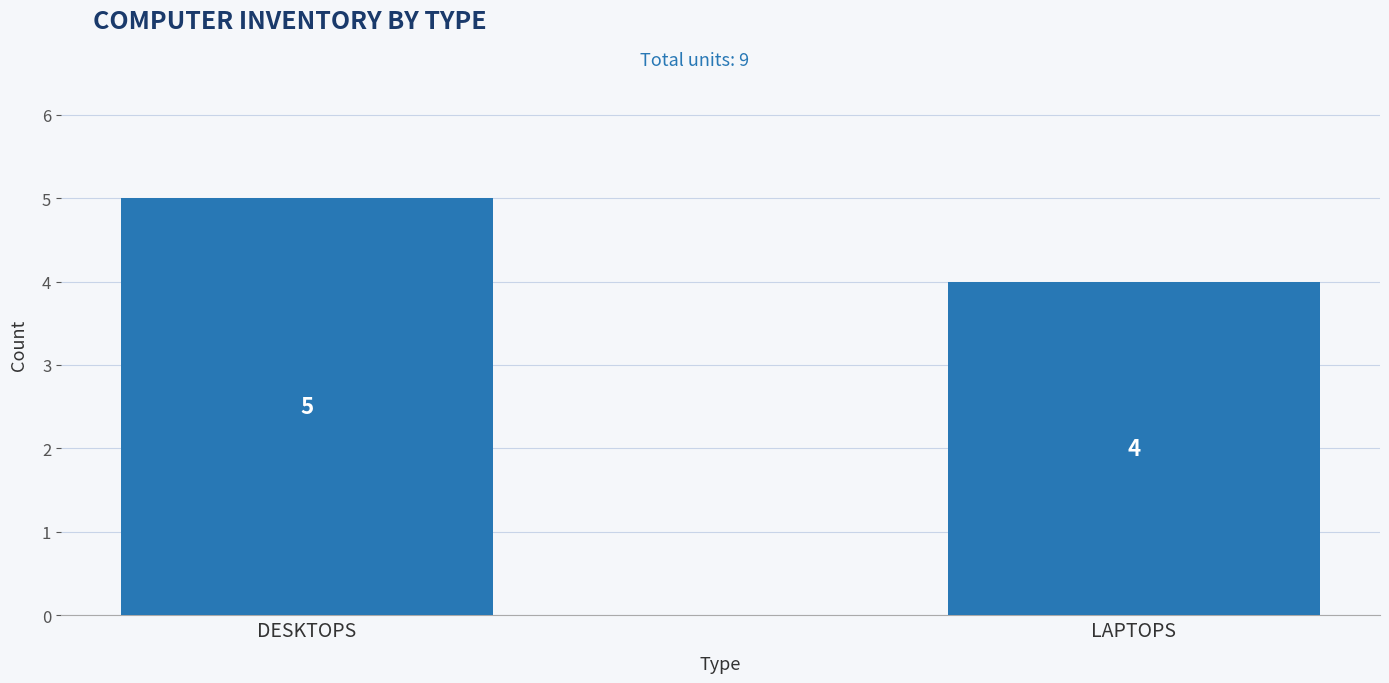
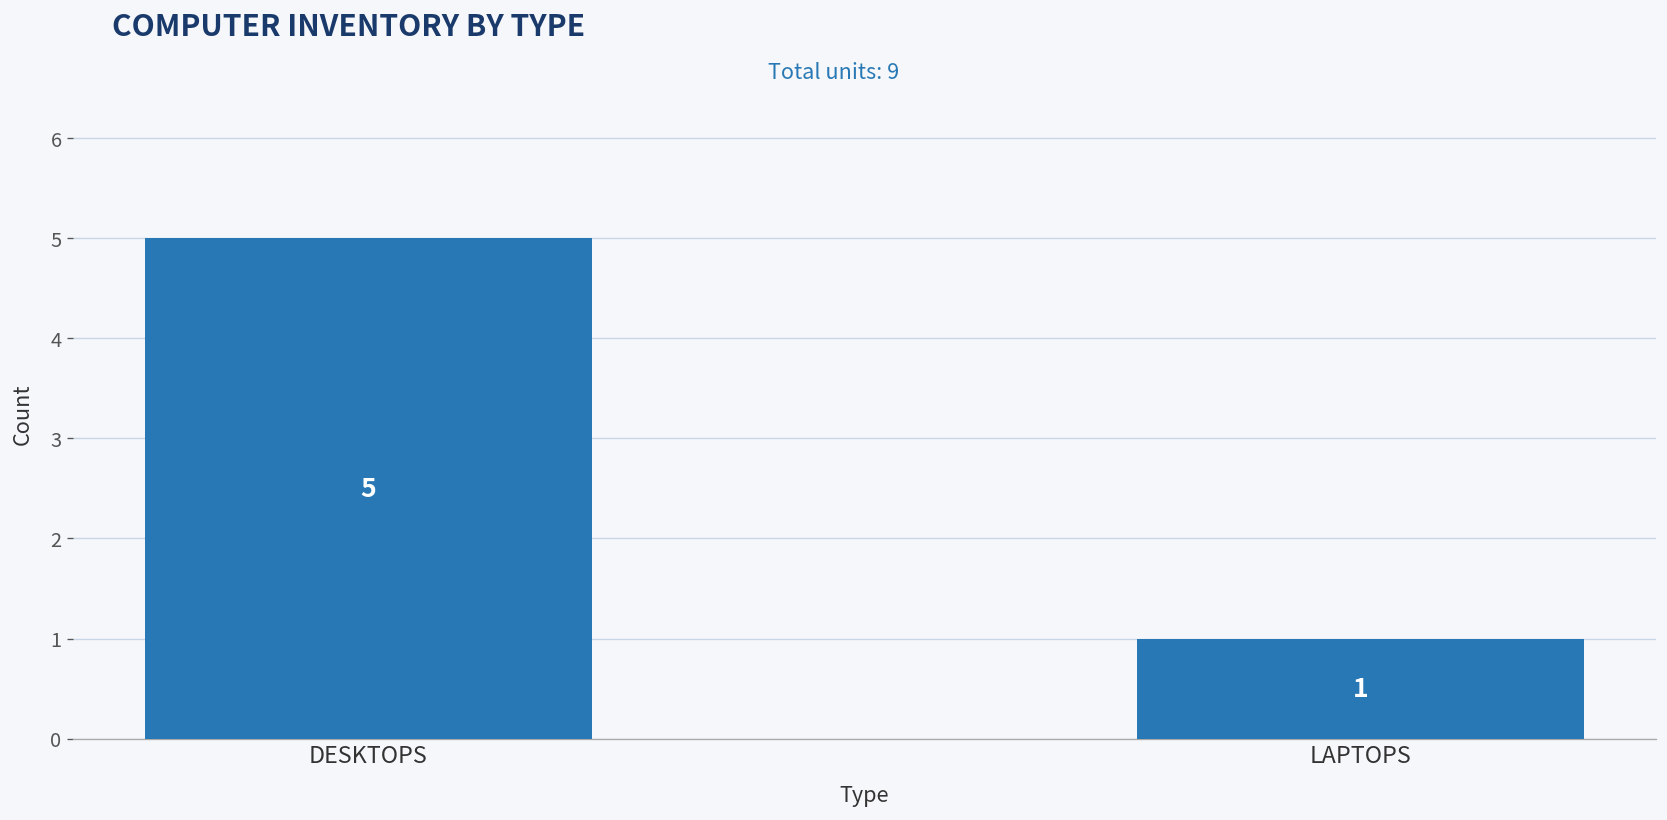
LAPTOPS: 4 -> 1
